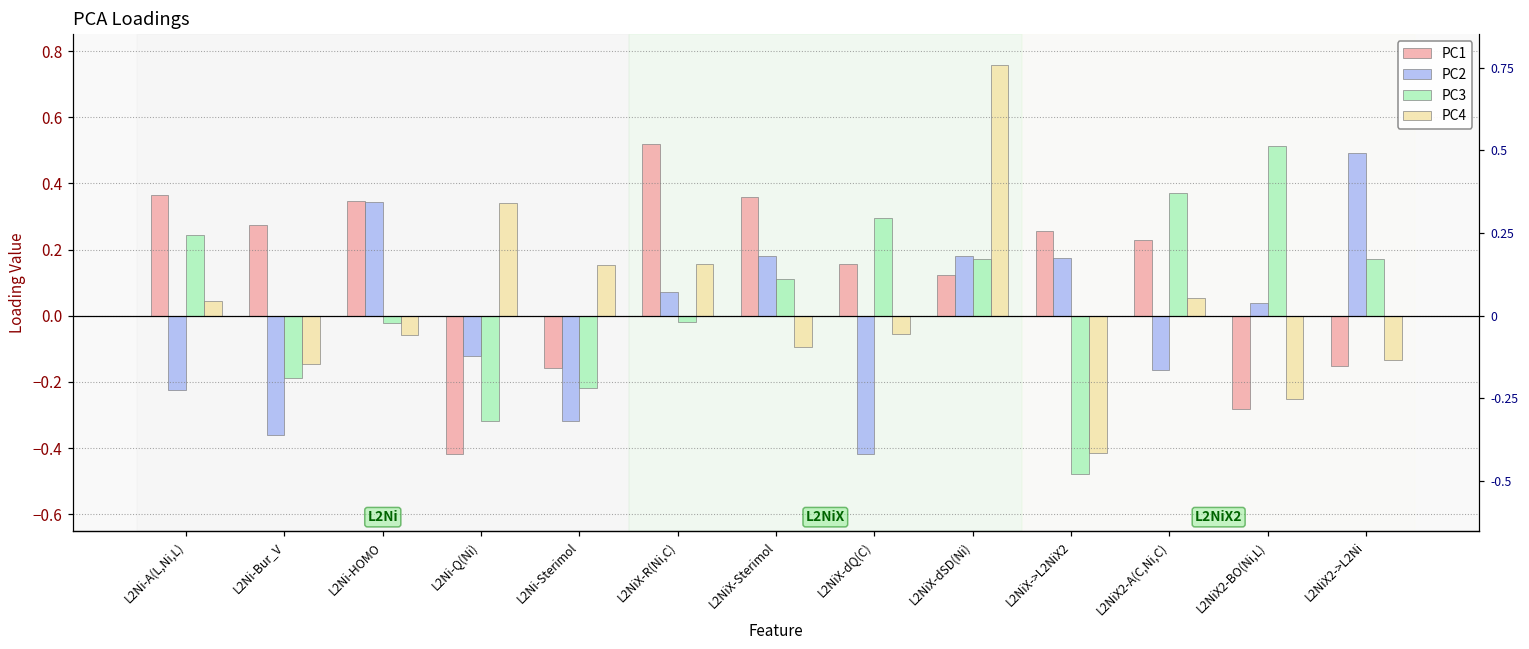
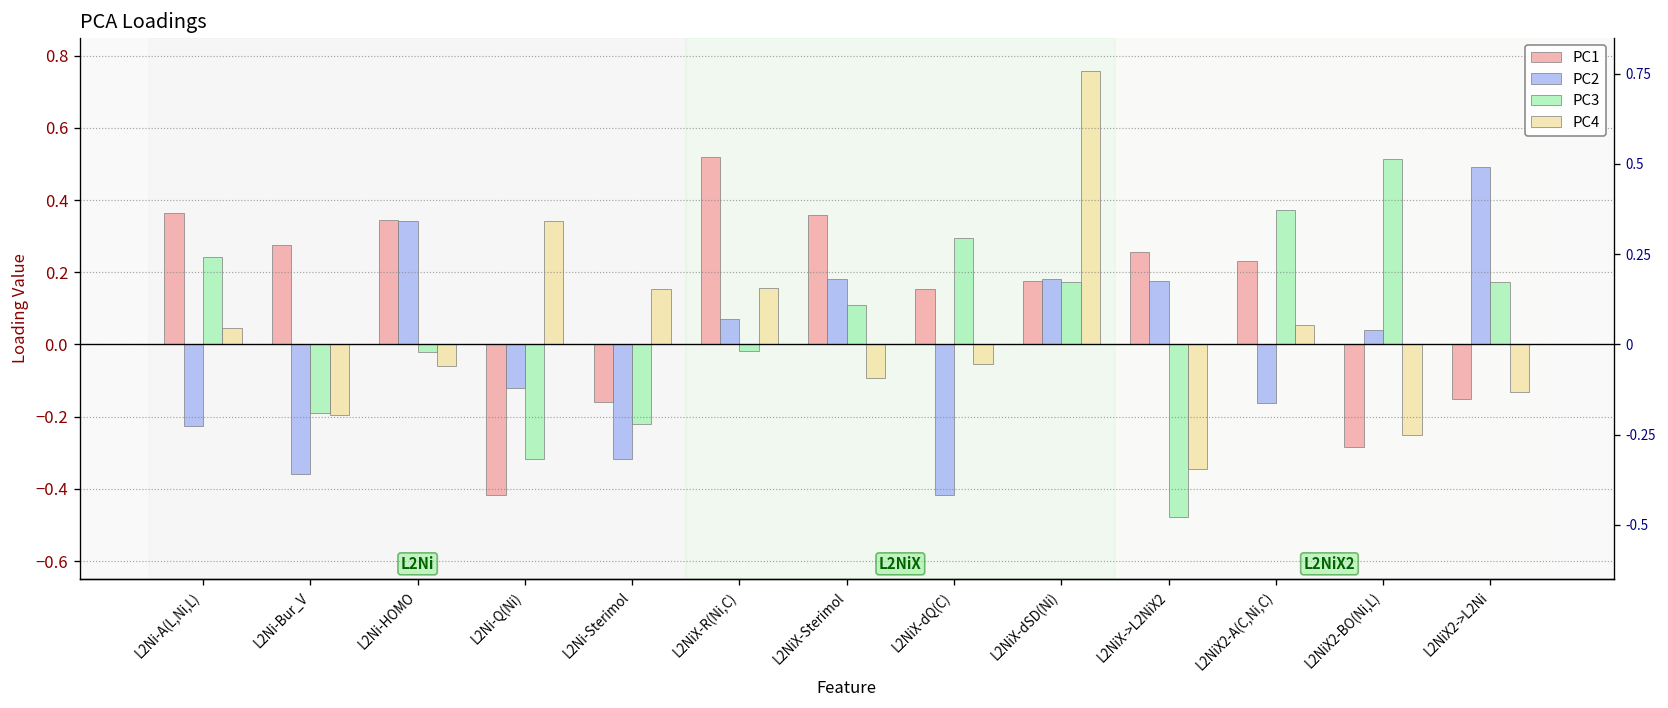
PC4, L2Ni-Bur_V: -0.14 -> -0.19
PC1, L2NiX-dSD(Ni): 0.12 -> 0.17
PC4, L2NiX->L2NiX2: -0.41 -> -0.35
